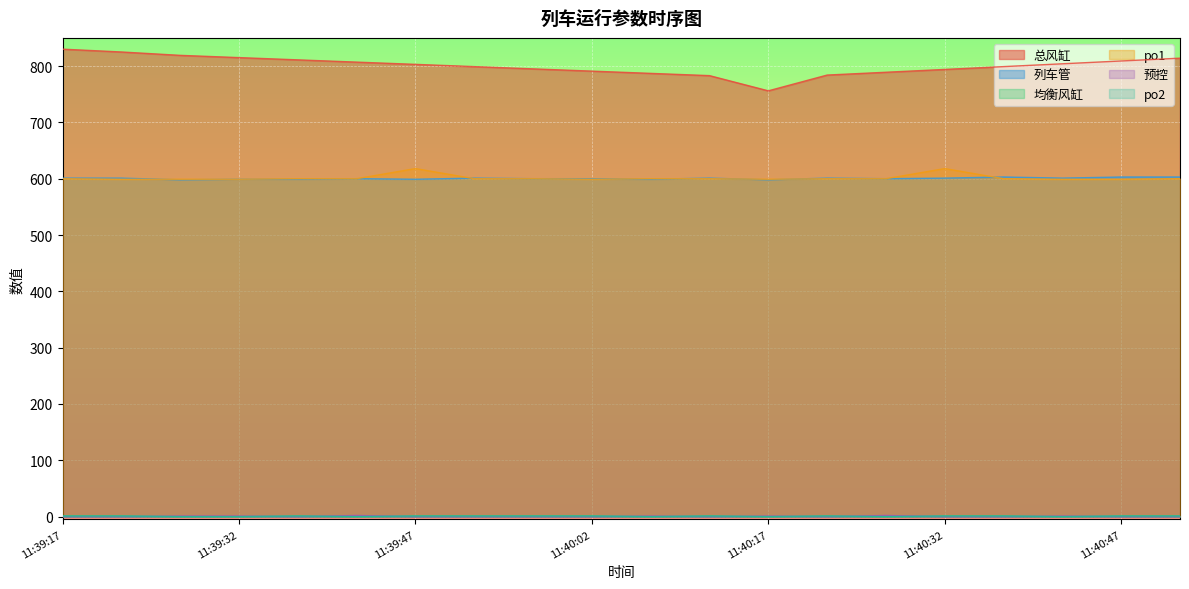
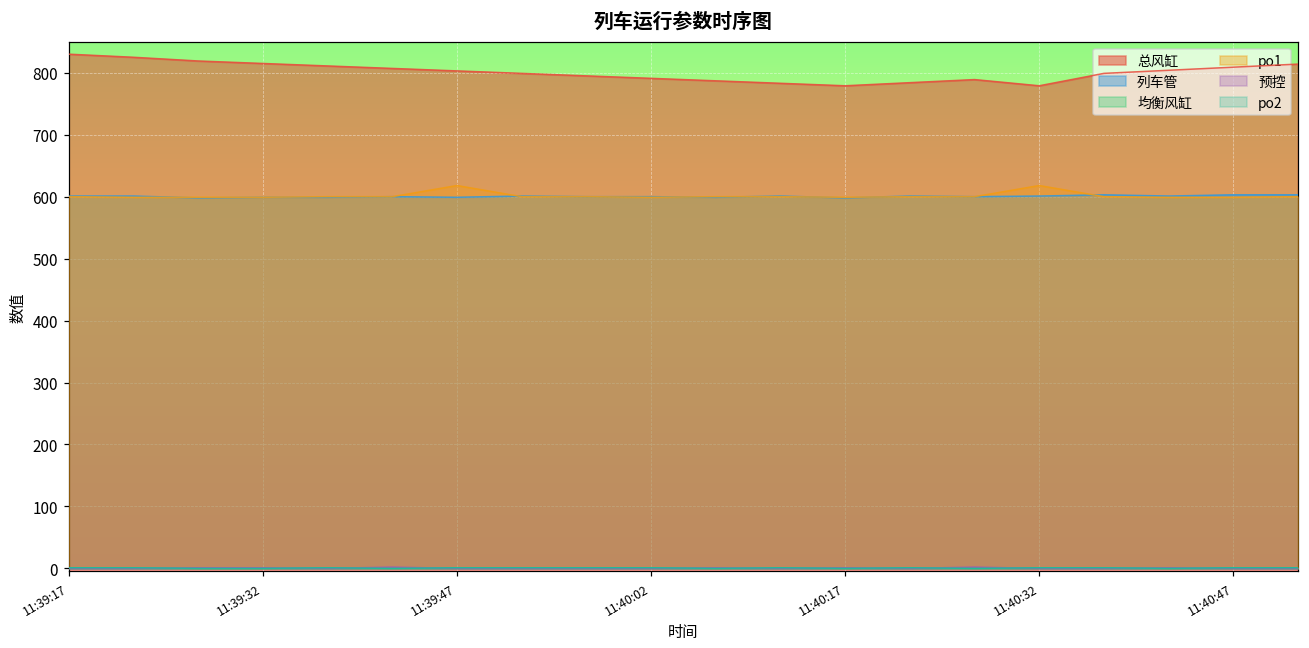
总风缸, 11:40:17: 760 -> 780
总风缸, 11:40:32: 790 -> 780
